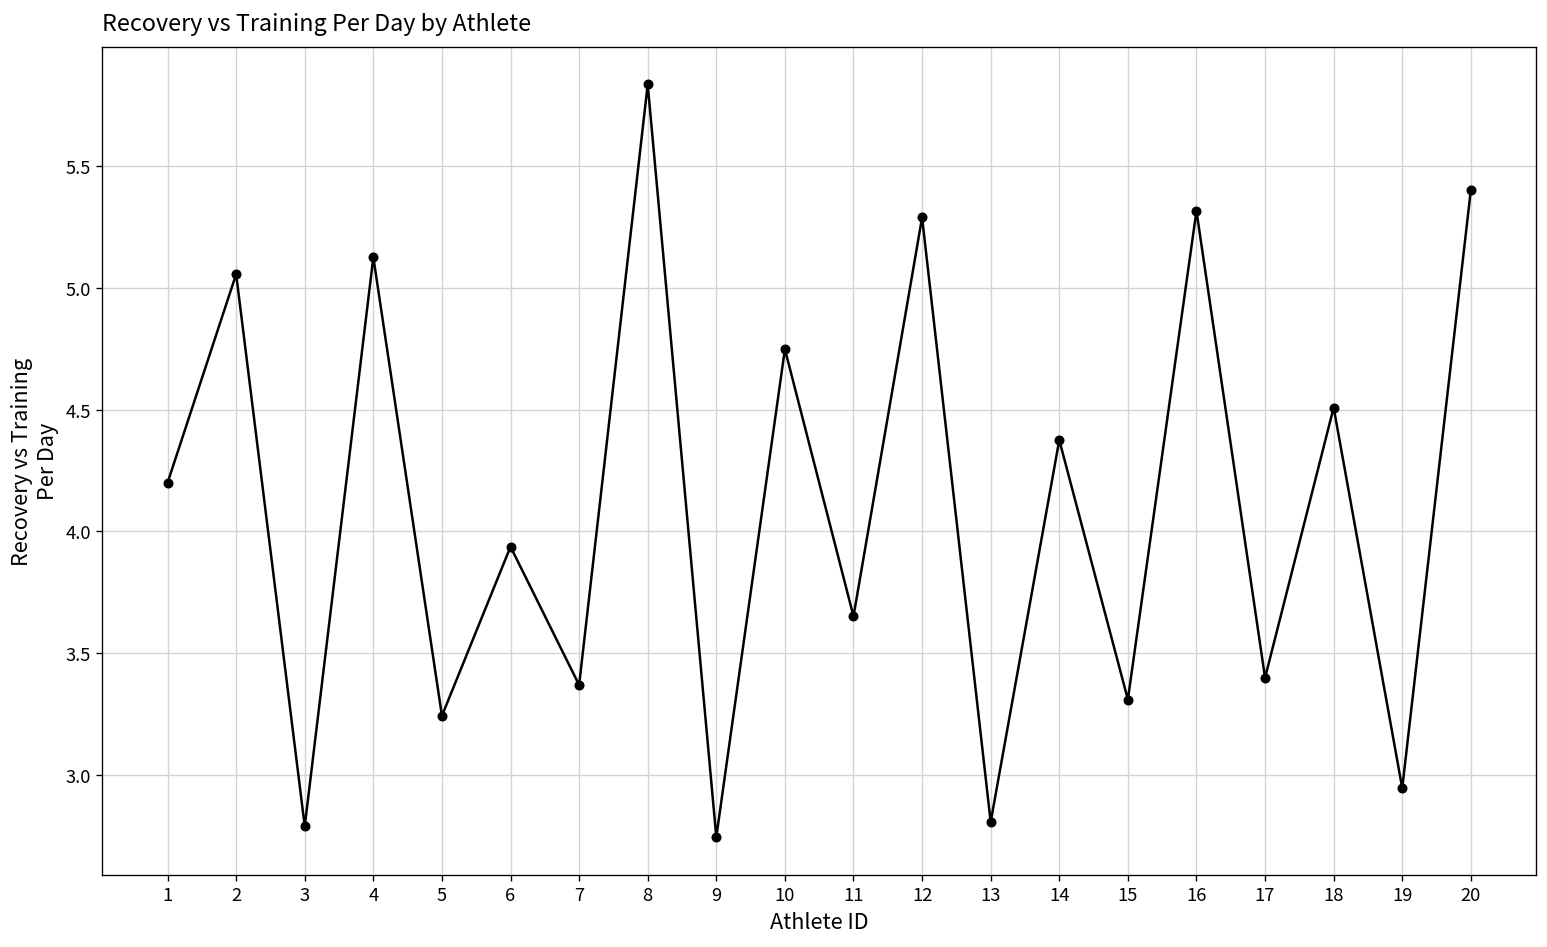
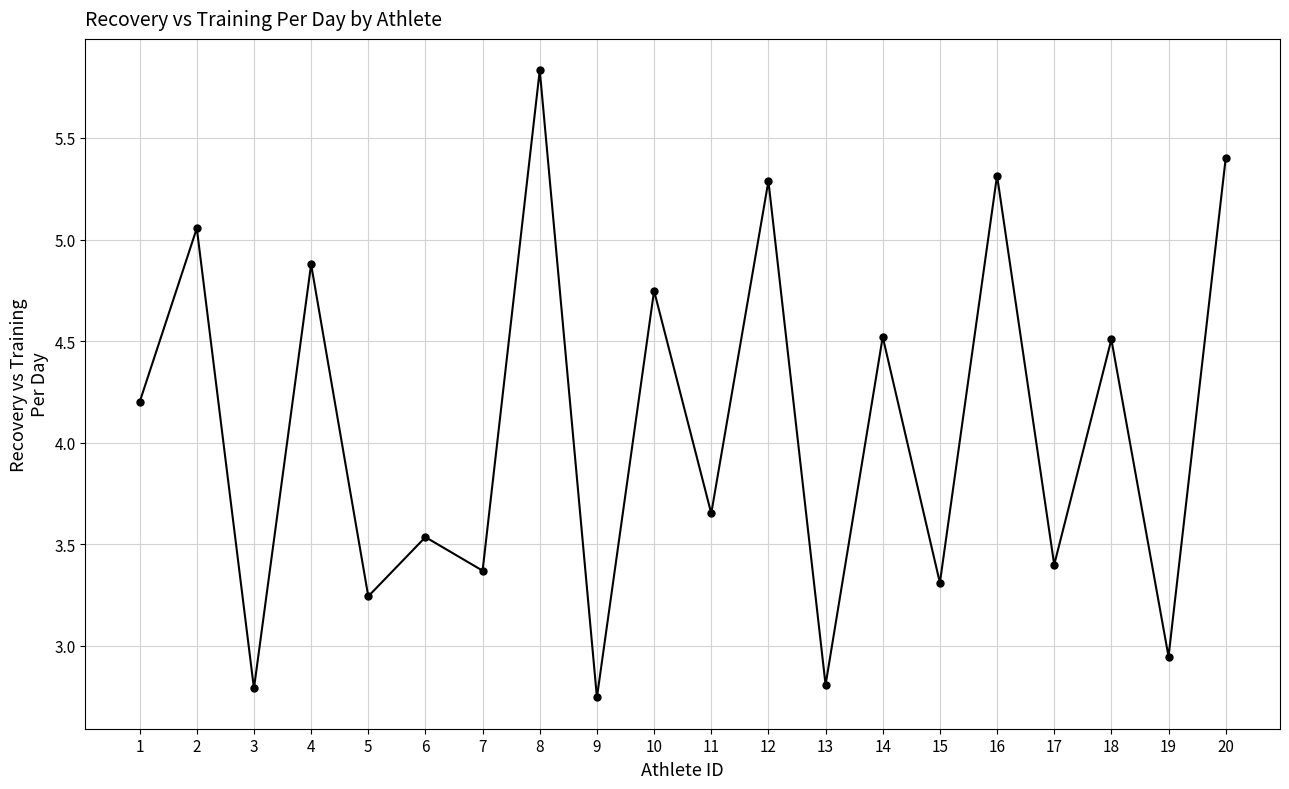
4: 5.13 -> 4.88
6: 3.94 -> 3.54
14: 4.38 -> 4.52
